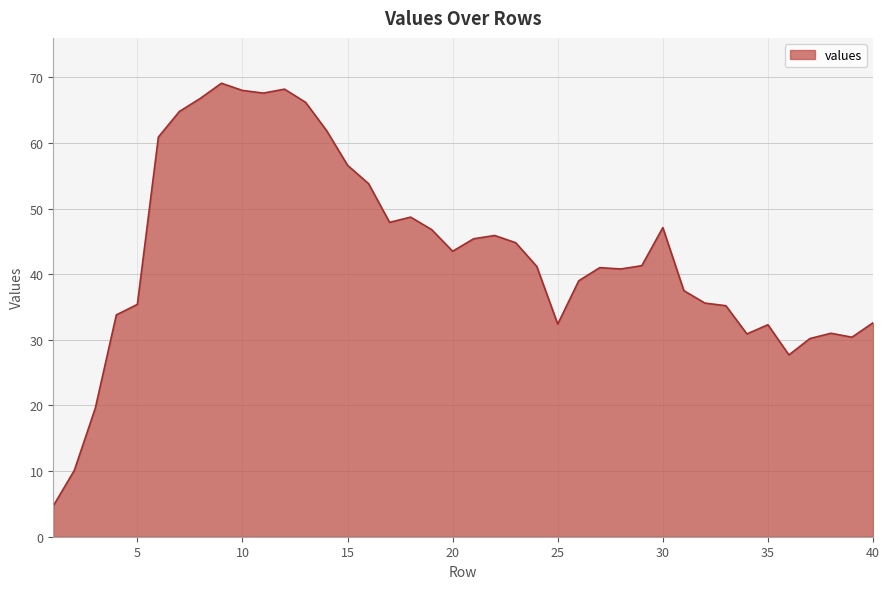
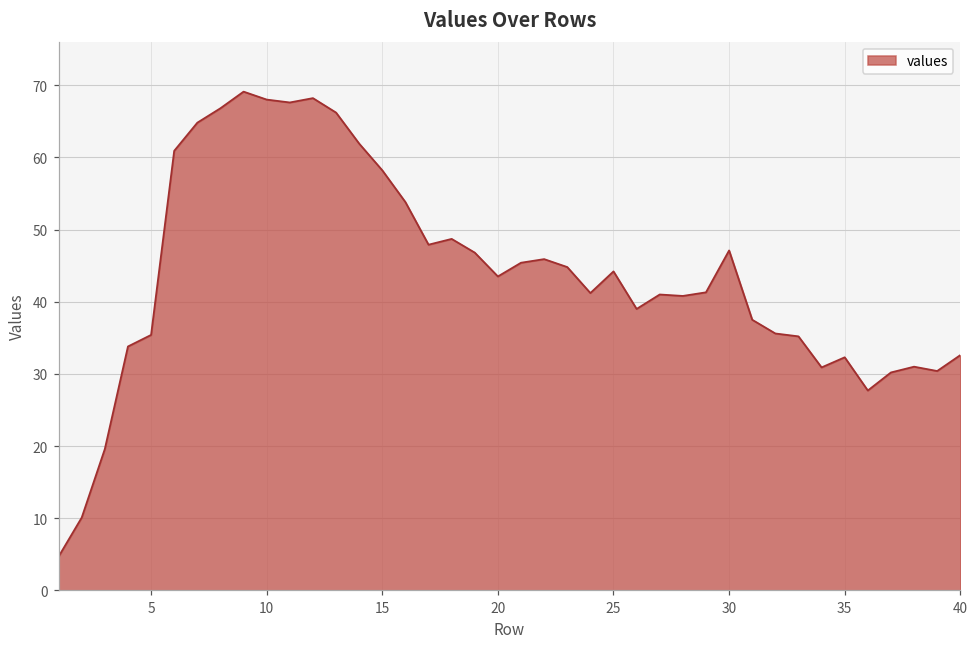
15: 57 -> 58
25: 32 -> 44
